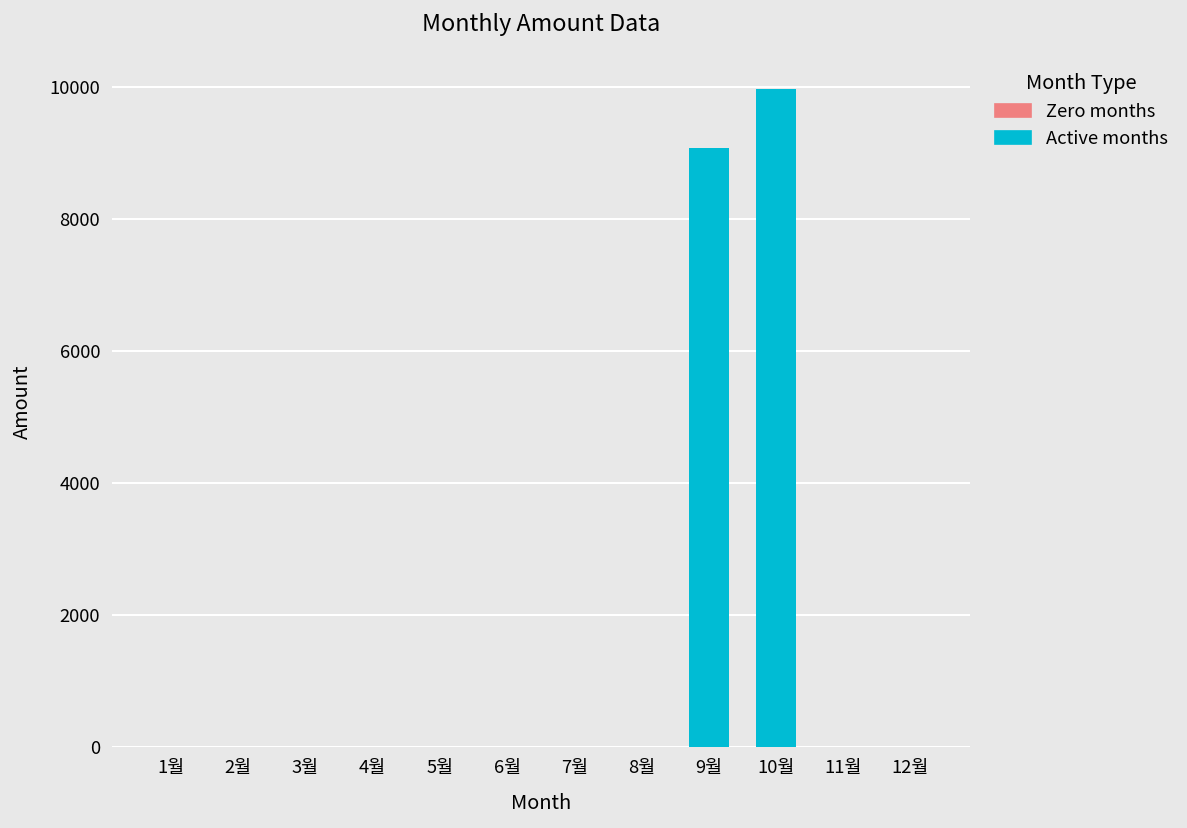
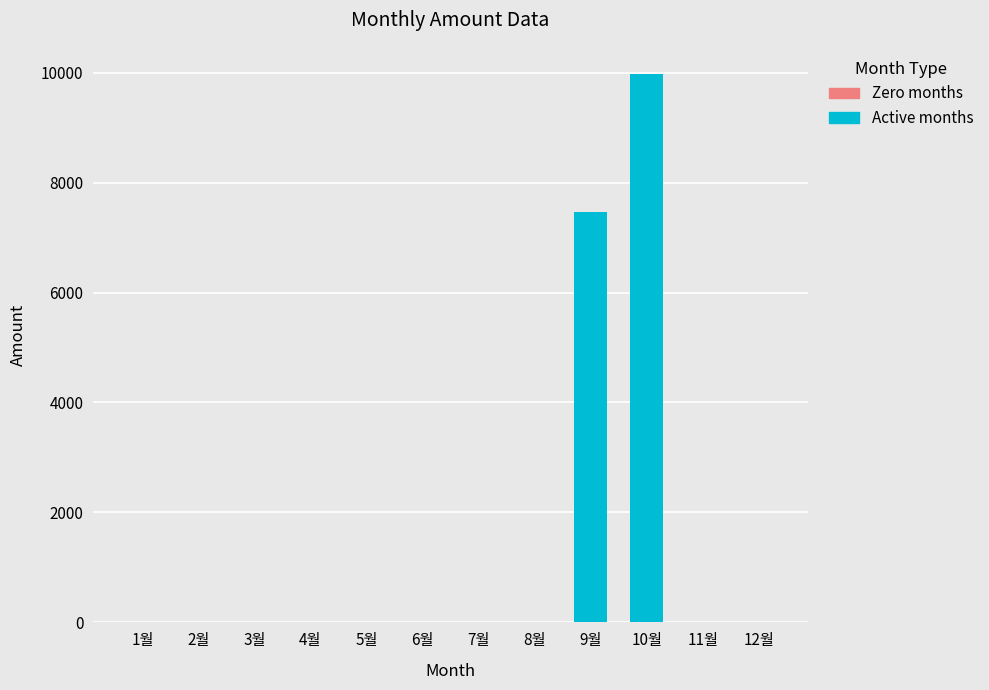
Active months, 9월: 9100 -> 7500
